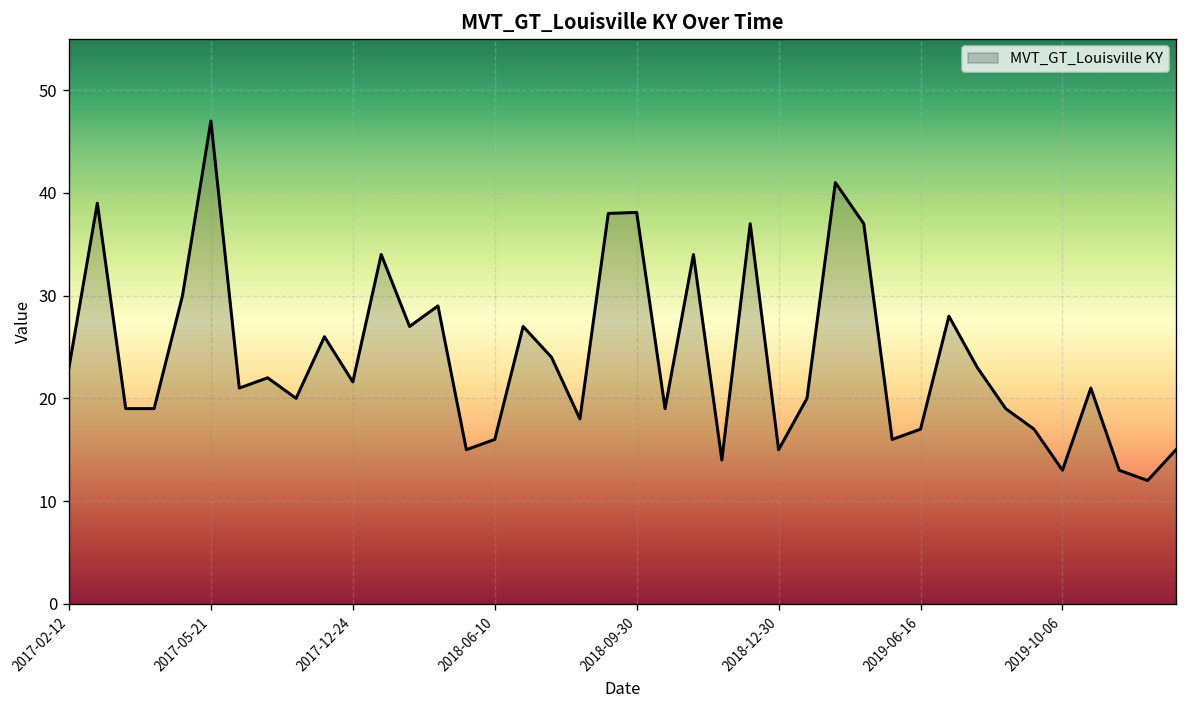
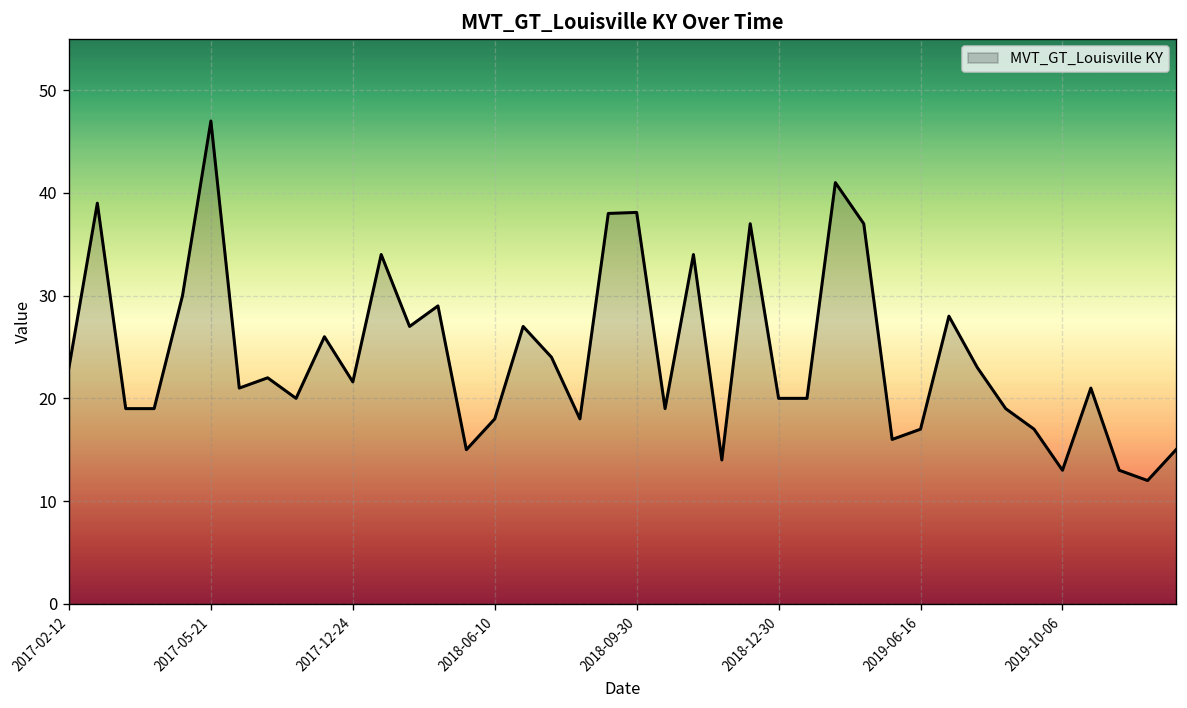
2018-06-10: 16 -> 18
2018-12-30: 15 -> 20
